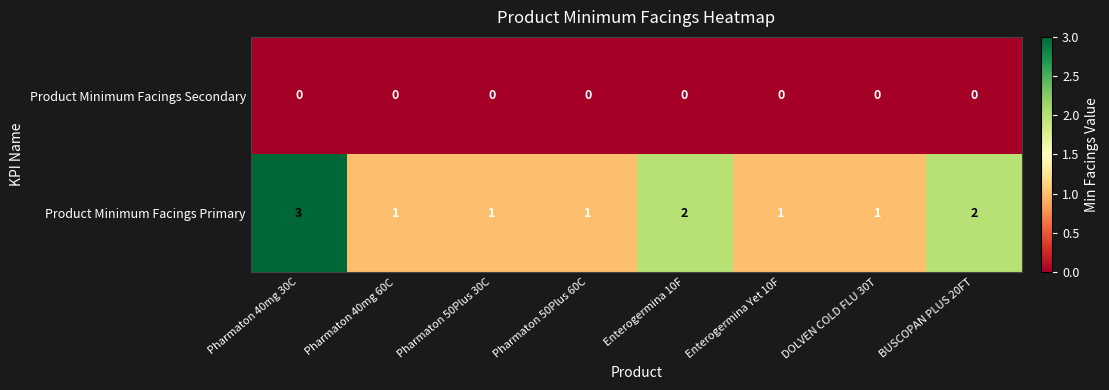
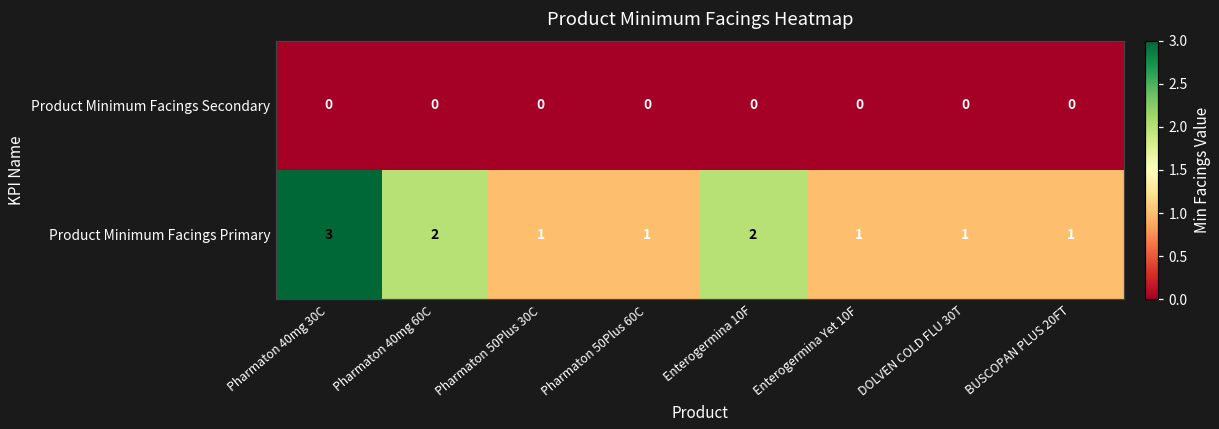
Product Minimum Facings Primary, Pharmaton 40mg 60C: 1 -> 2
Product Minimum Facings Primary, BUSCOPAN PLUS 20FT: 2 -> 1
